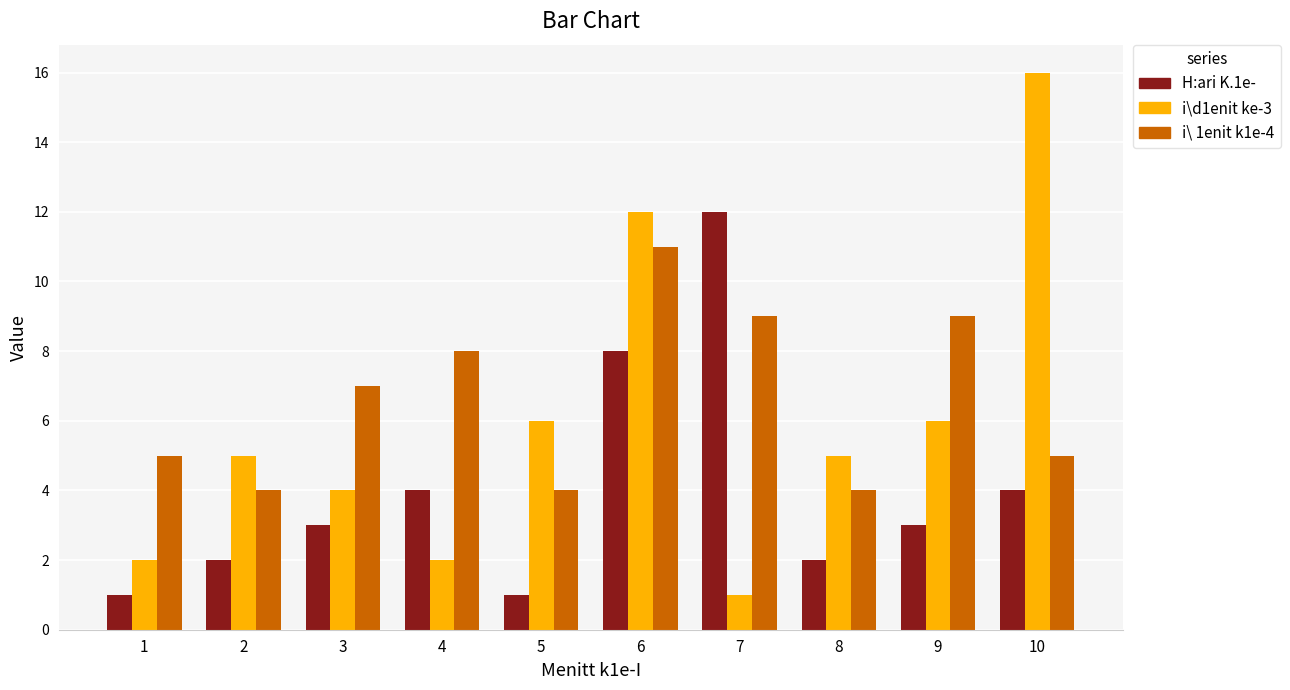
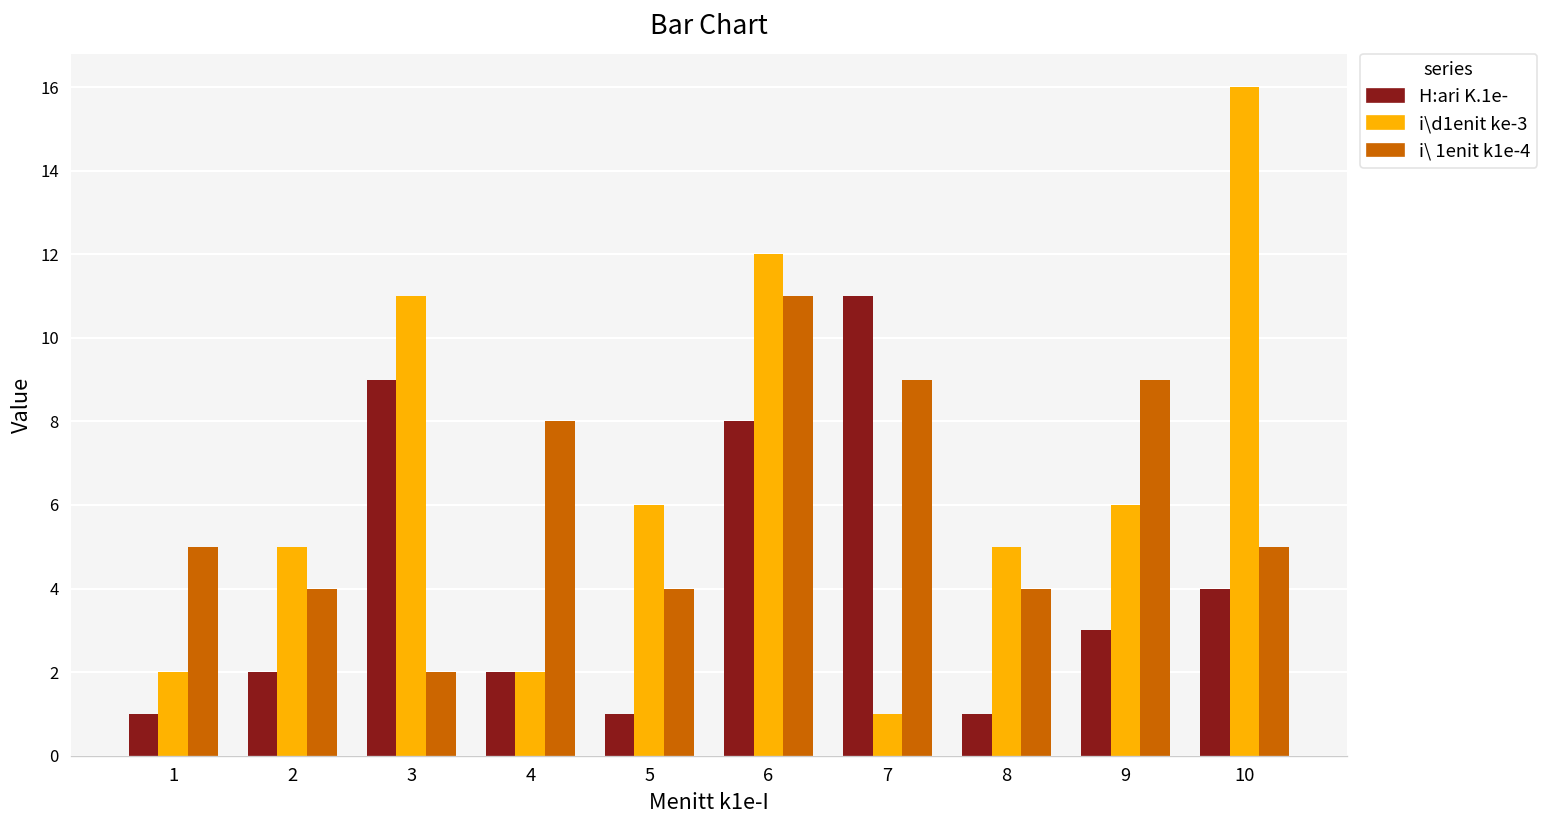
H:ari K.1e-, 3: 3 -> 9
i\d1enit ke-3, 3: 4 -> 11
i\ 1enit k1e-4, 3: 7 -> 2
H:ari K.1e-, 4: 4 -> 2
H:ari K.1e-, 7: 12 -> 11
H:ari K.1e-, 8: 2 -> 1
